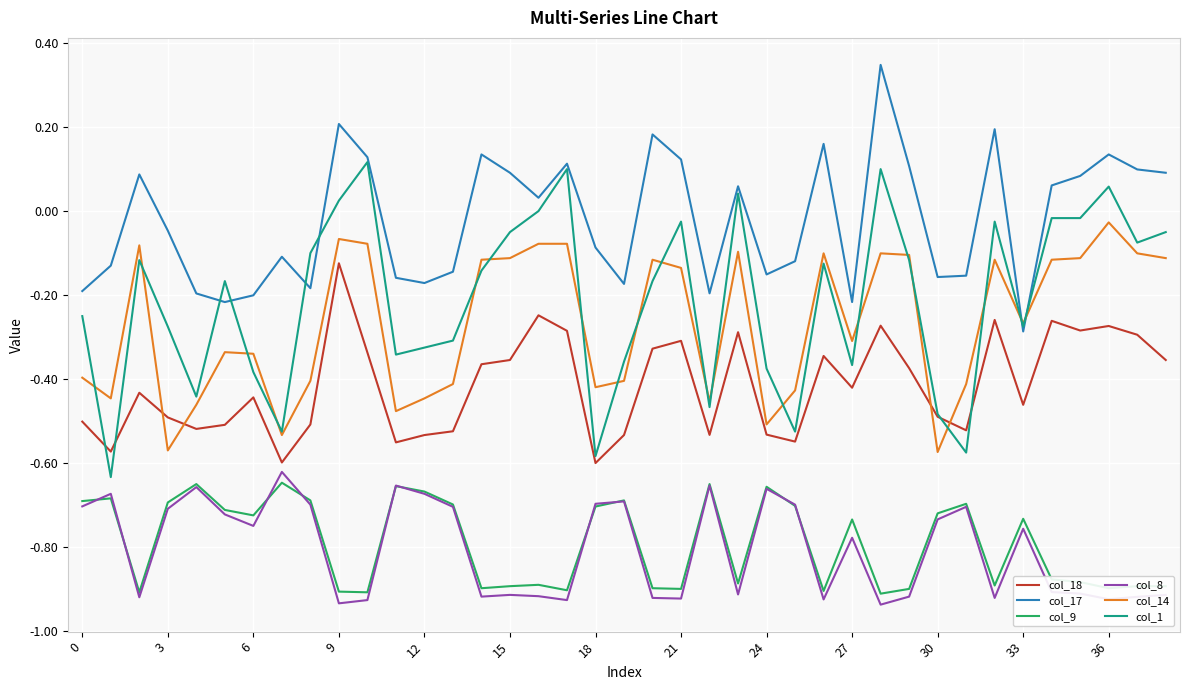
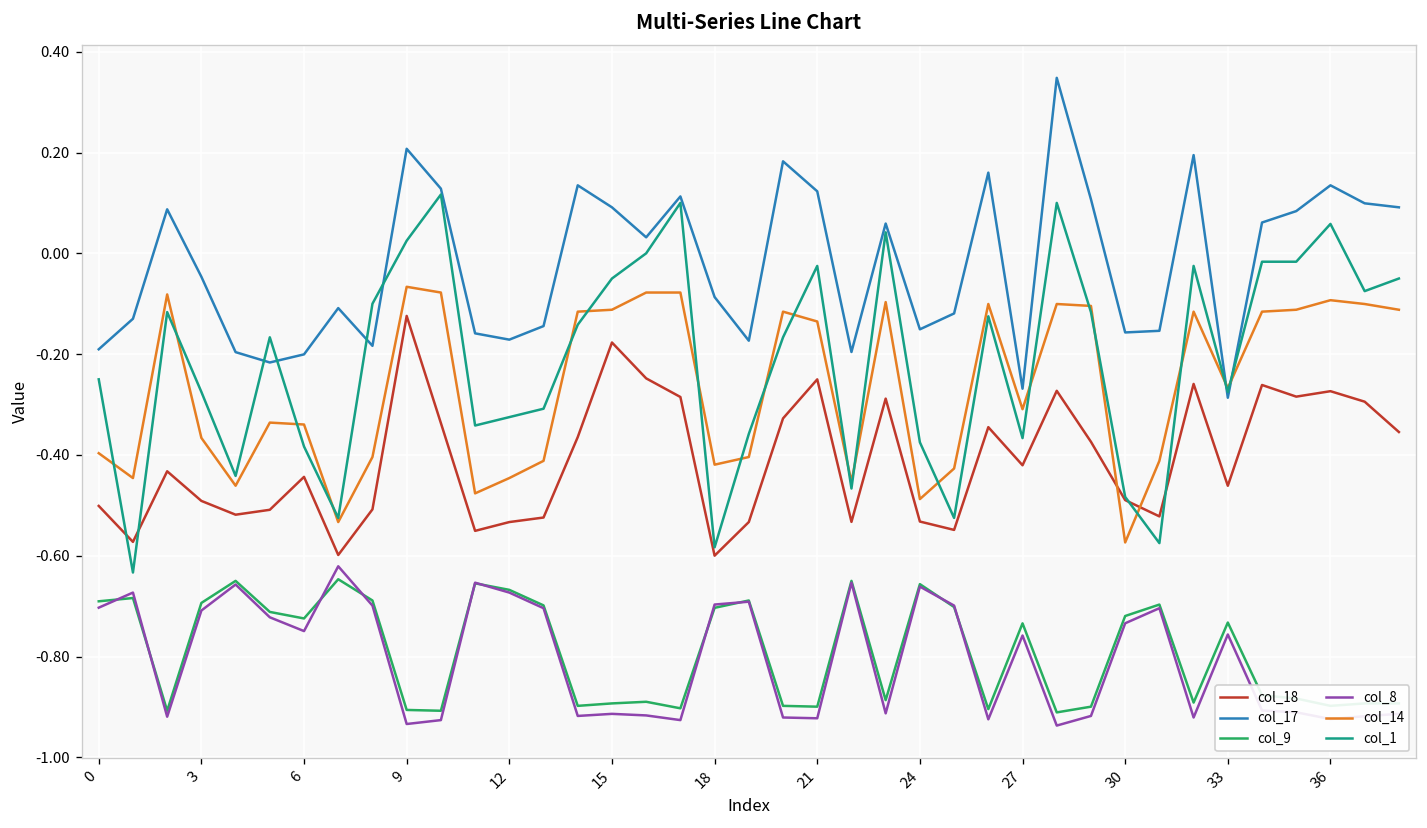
col_14, 3: -0.57 -> -0.37
col_18, 15: -0.35 -> -0.18
col_18, 21: -0.31 -> -0.25
col_14, 24: -0.51 -> -0.49
col_17, 27: -0.22 -> -0.27
col_8, 27: -0.78 -> -0.76
col_14, 36: -0.03 -> -0.09
